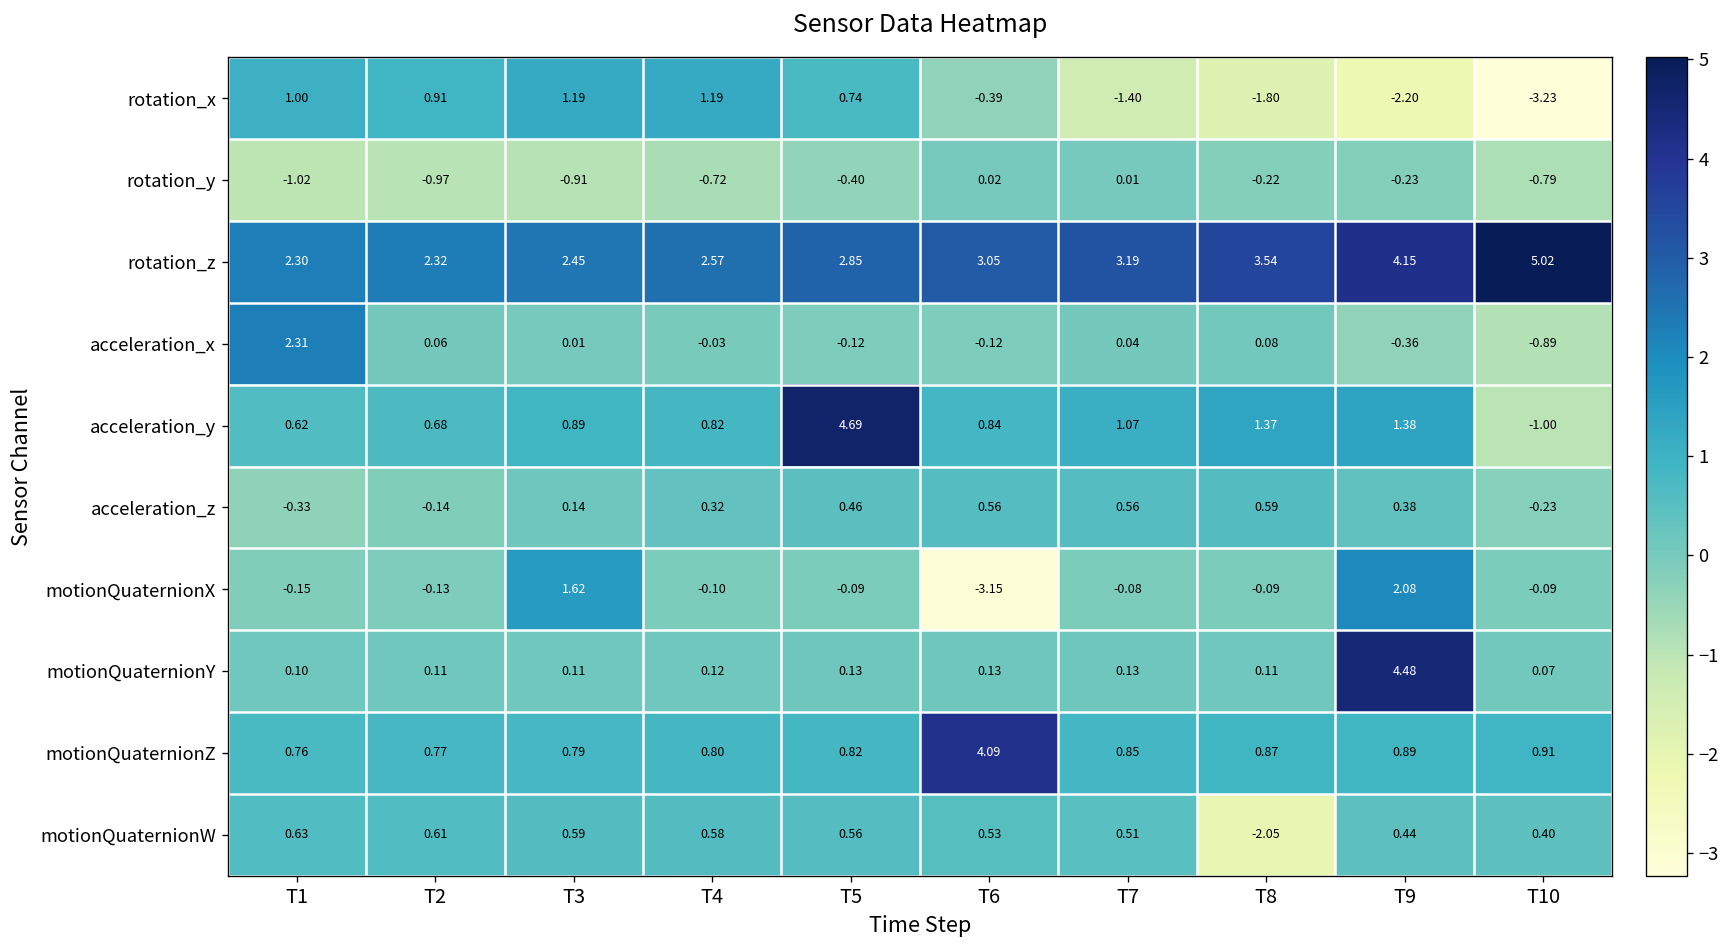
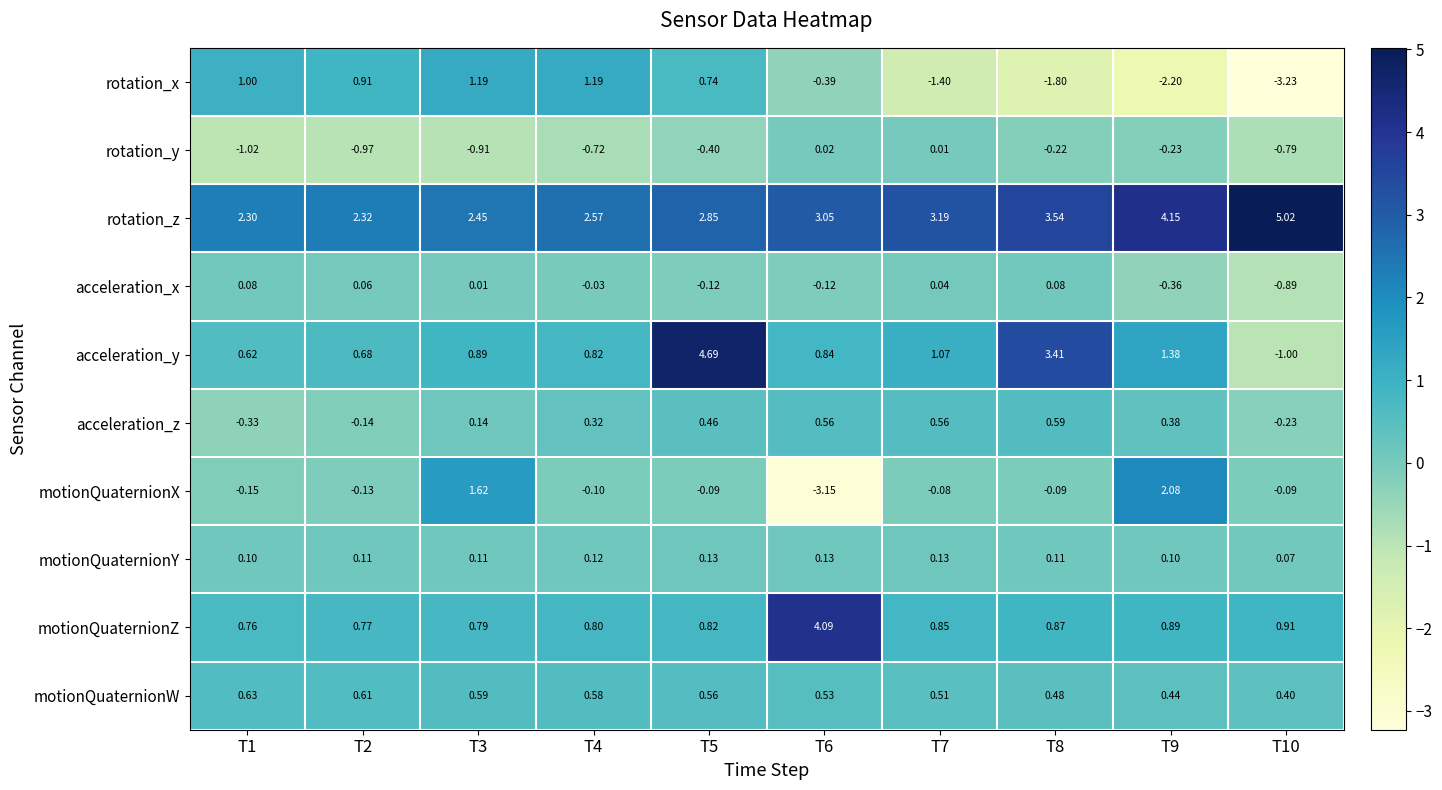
acceleration_x, T1: 2.31 -> 0.08
acceleration_y, T8: 1.37 -> 3.41
motionQuaternionY, T9: 4.48 -> 0.10
motionQuaternionW, T8: -2.05 -> 0.48
